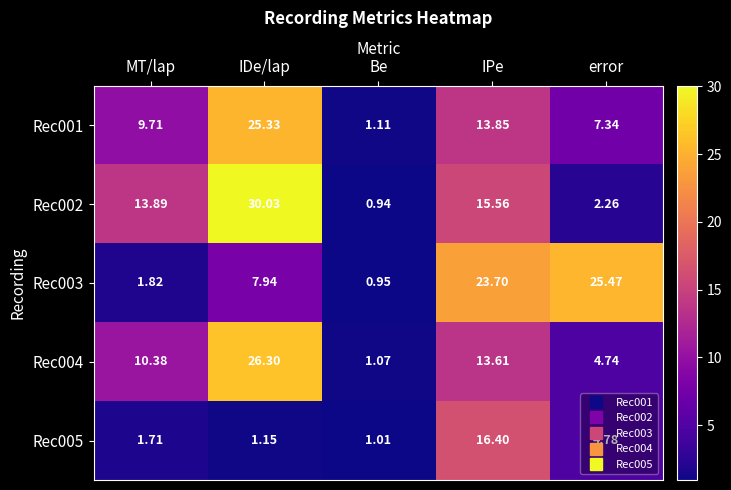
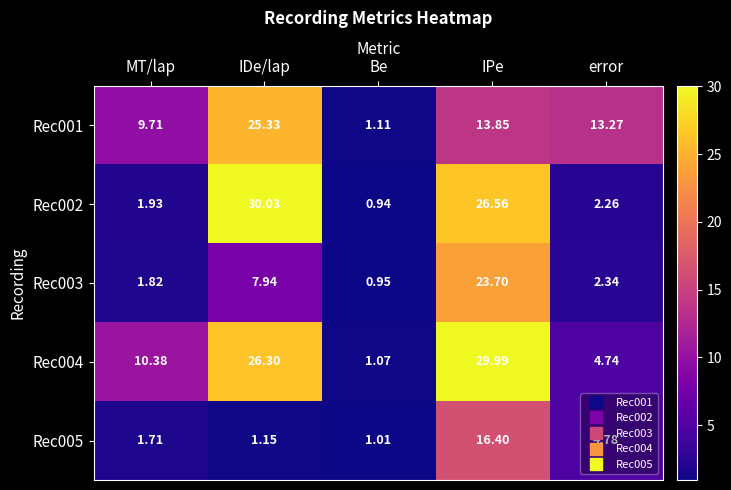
Rec001, error: 7.34 -> 13.27
Rec002, MT/lap: 13.89 -> 1.93
Rec002, IPe: 15.56 -> 26.56
Rec003, error: 25.47 -> 2.34
Rec004, IPe: 13.61 -> 29.99
